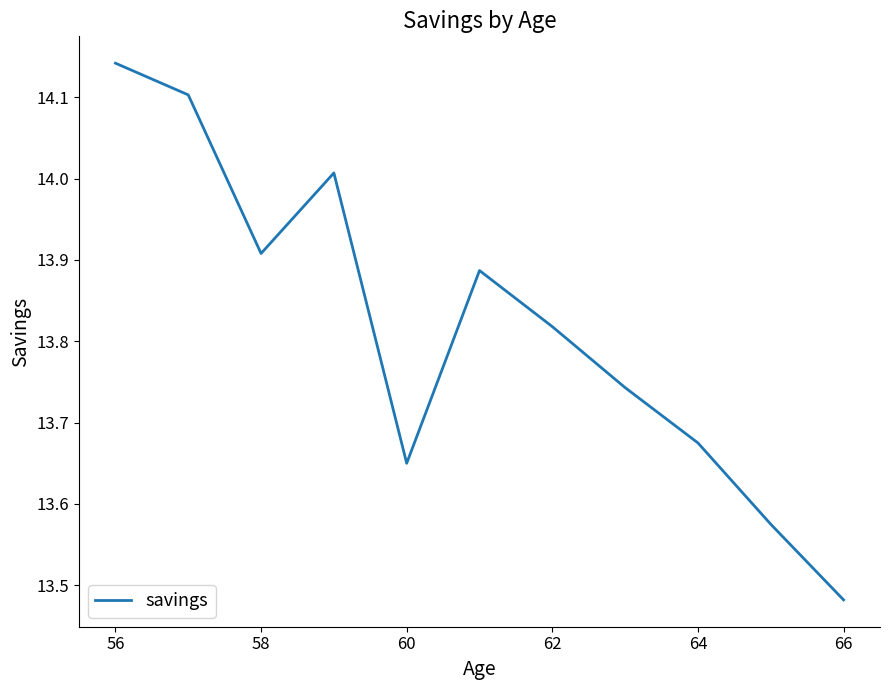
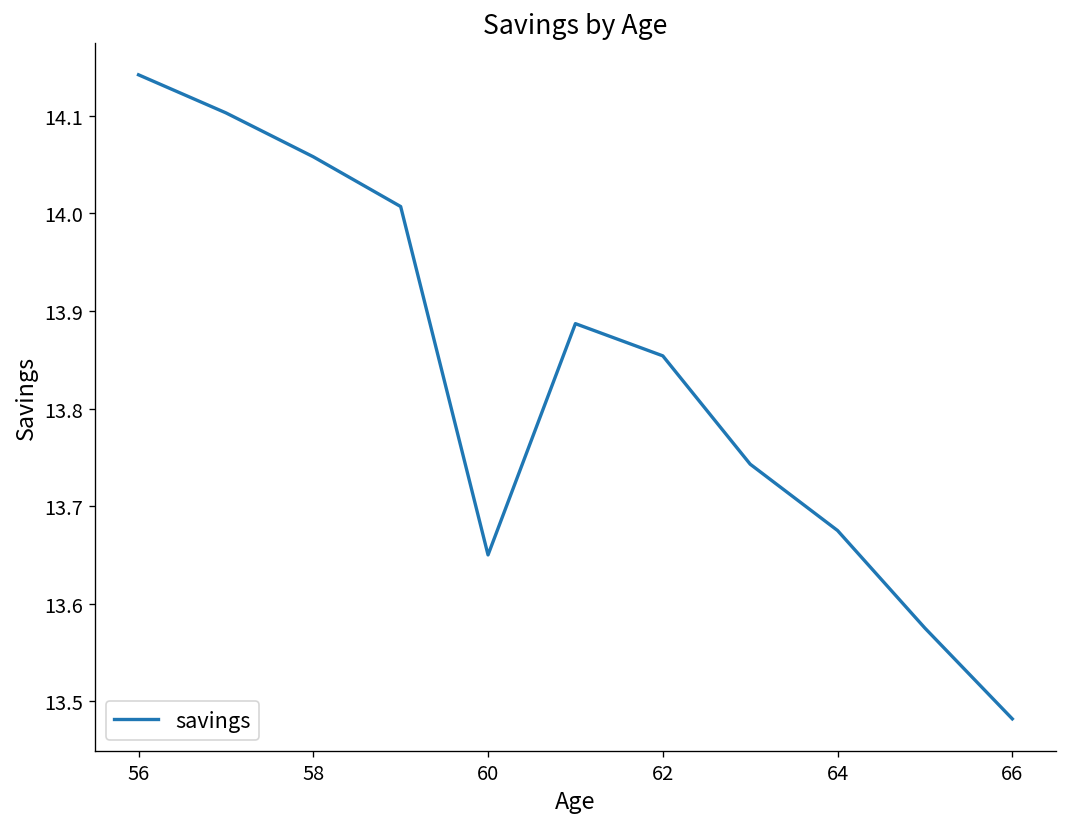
58: 13.91 -> 14.06
62: 13.82 -> 13.85
